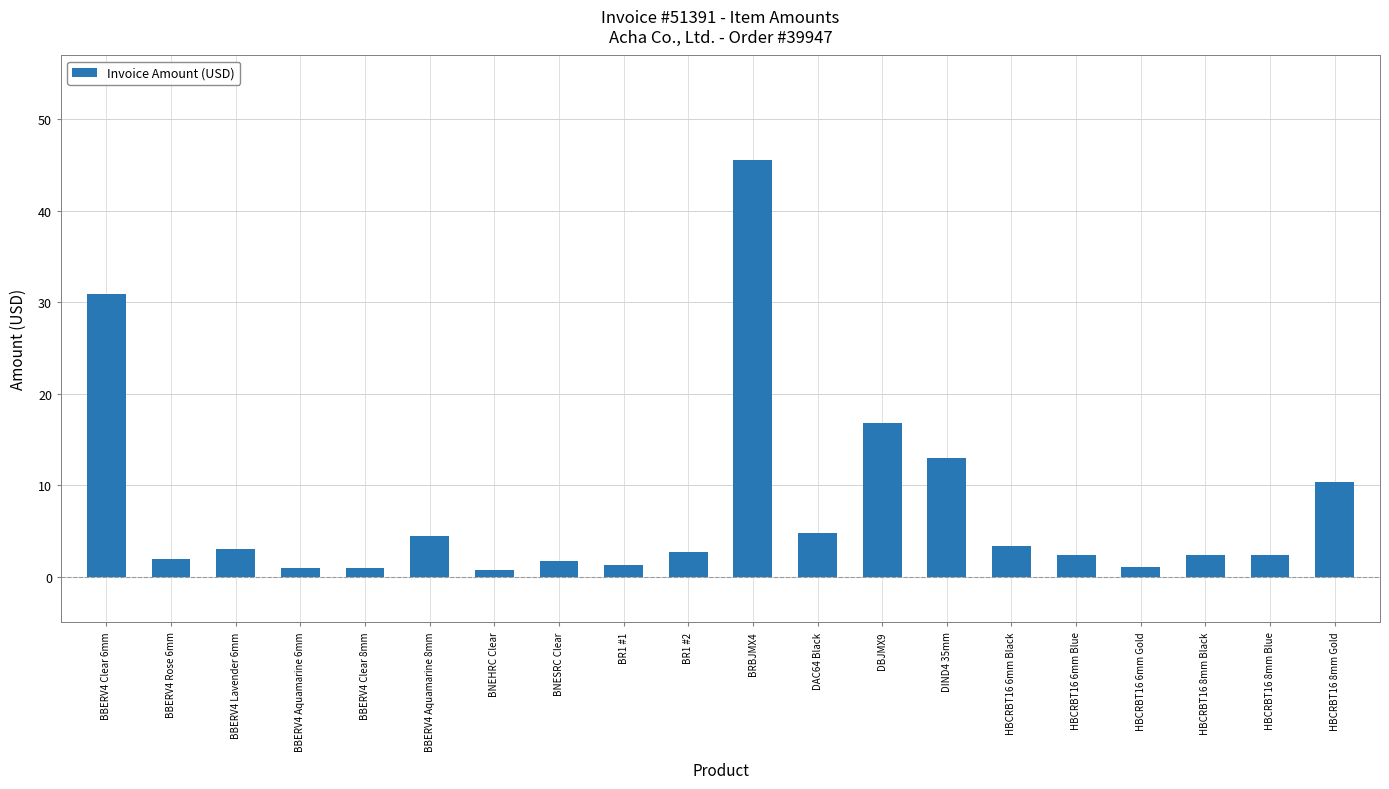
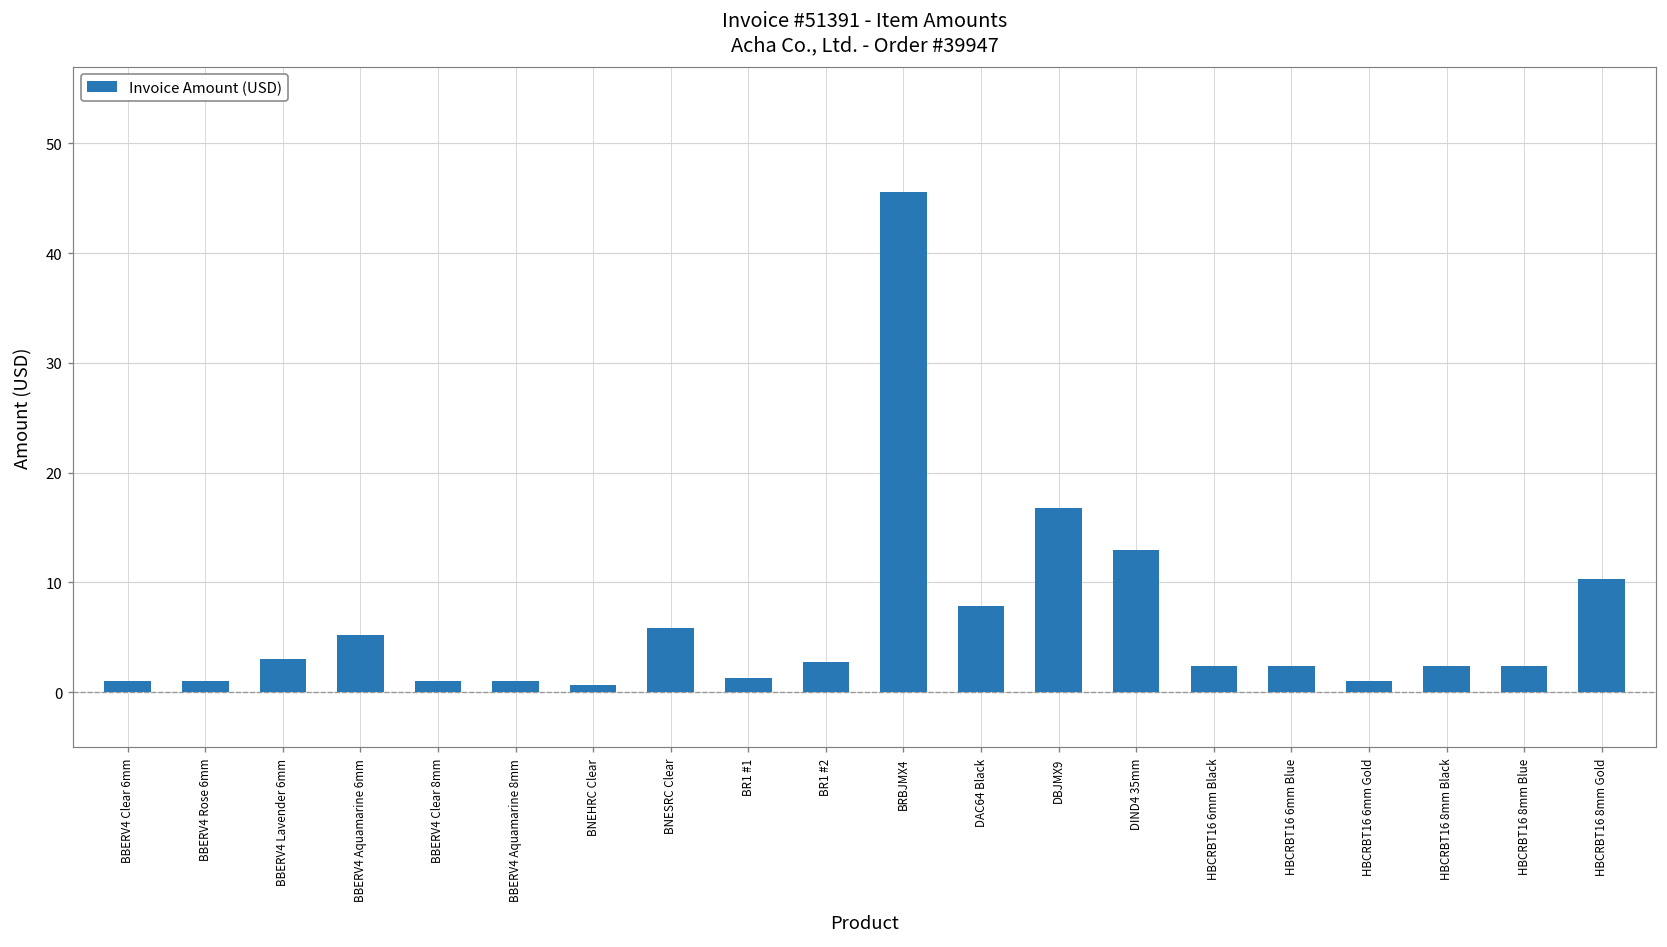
BBERV4 Clear 6mm: 31 -> 1
BBERV4 Rose 6mm: 2 -> 1
BBERV4 Aquamarine 6mm: 1 -> 5
BBERV4 Aquamarine 8mm: 4 -> 1
BNESRC Clear: 2 -> 6
DAC64 Black: 5 -> 8
HBCRBT16 6mm Black: 3 -> 2
